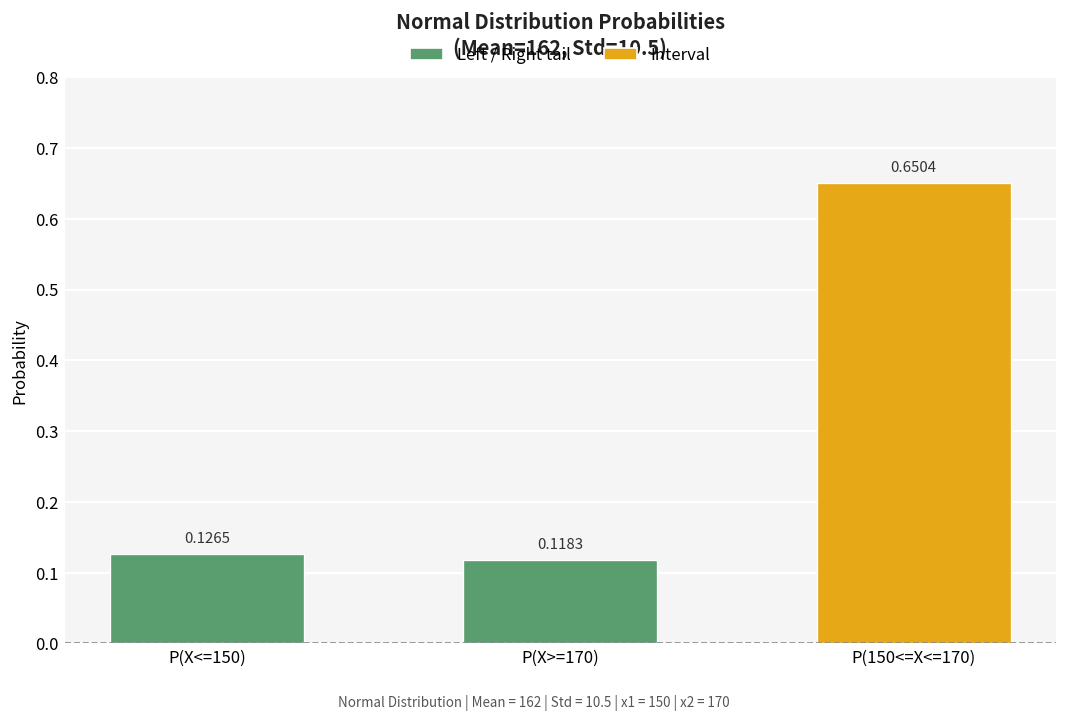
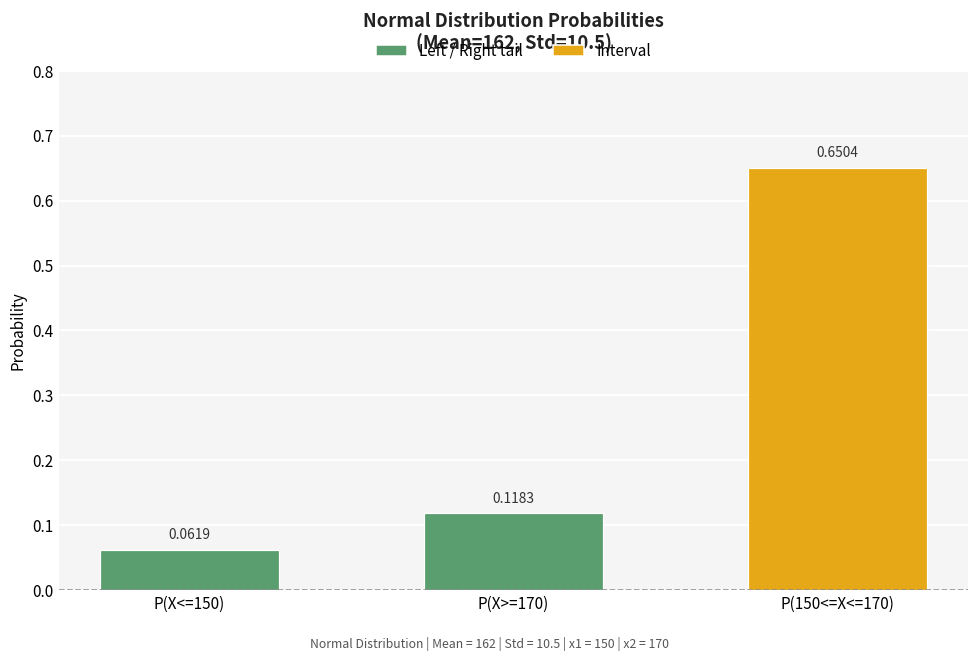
P(X<=150): 0.1265 -> 0.0619
